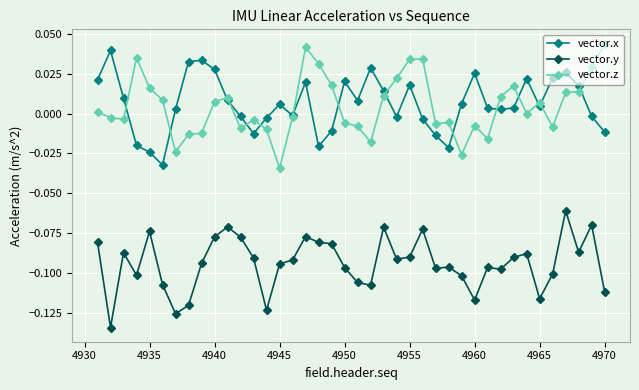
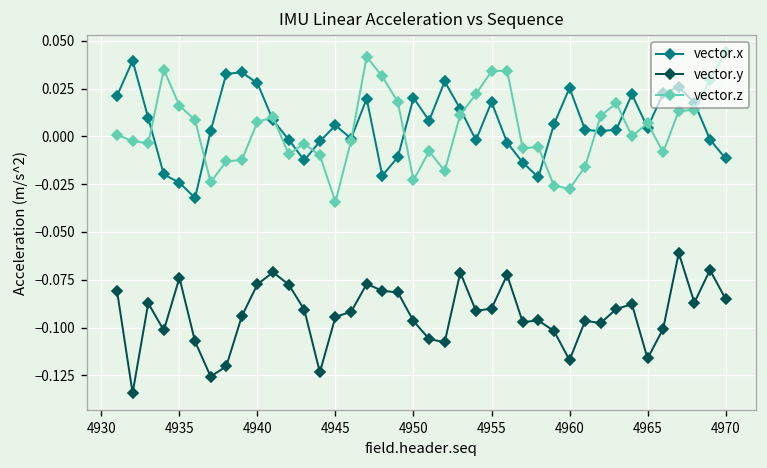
vector.z, 4950: -0.006 -> -0.023
vector.z, 4960: -0.008 -> -0.027
vector.y, 4970: -0.112 -> -0.085
